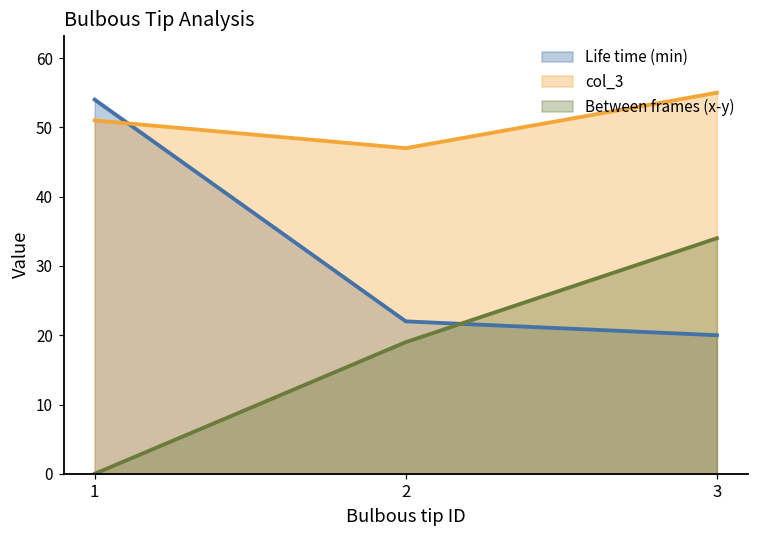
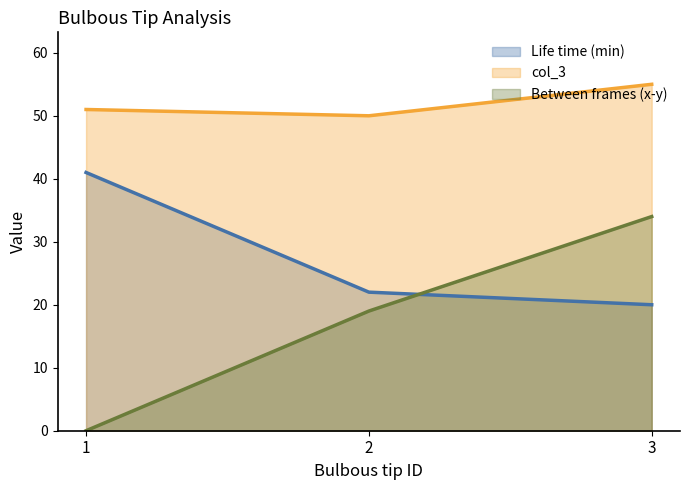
Life time (min), 1: 54 -> 41
col_3, 2: 47 -> 50
